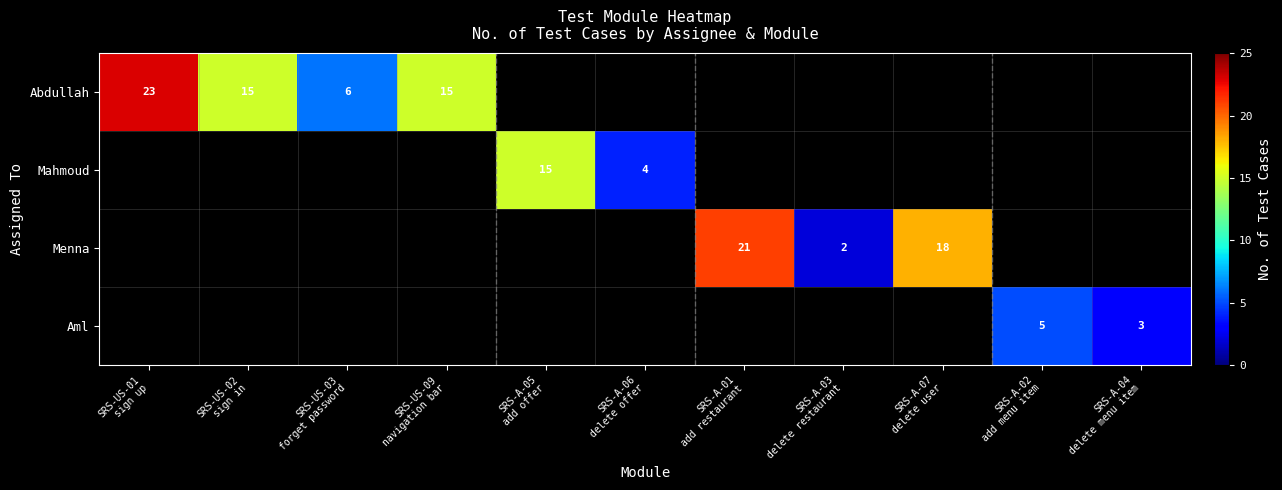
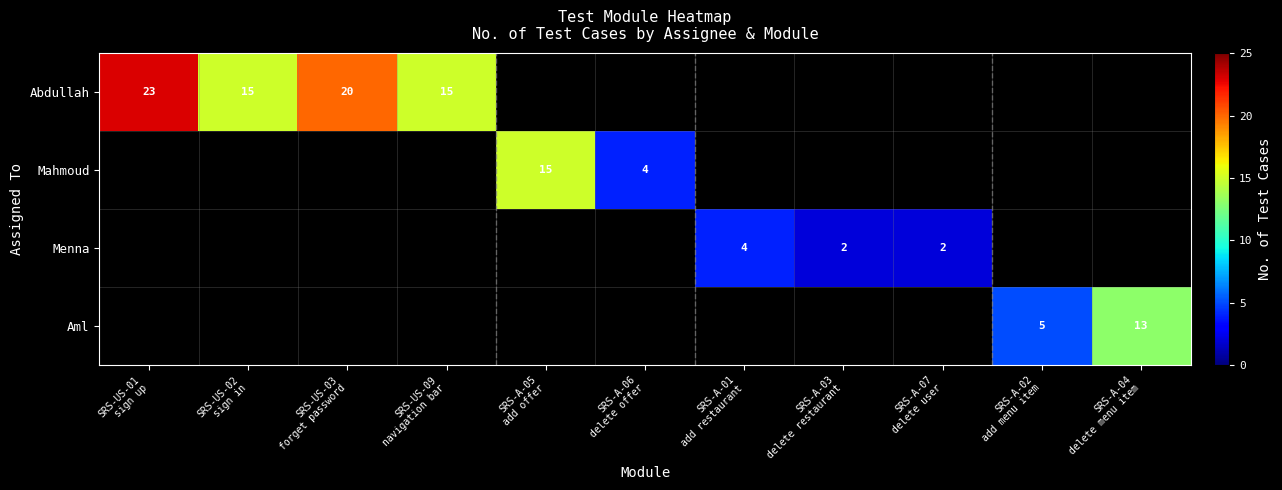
Abdullah, SRS-US-03 forget password: 6 -> 20
Menna, SRS-A-01 add restaurant: 21 -> 4
Menna, SRS-A-07 delete user: 18 -> 2
Aml, SRS-A-04 delete menu item: 3 -> 13
